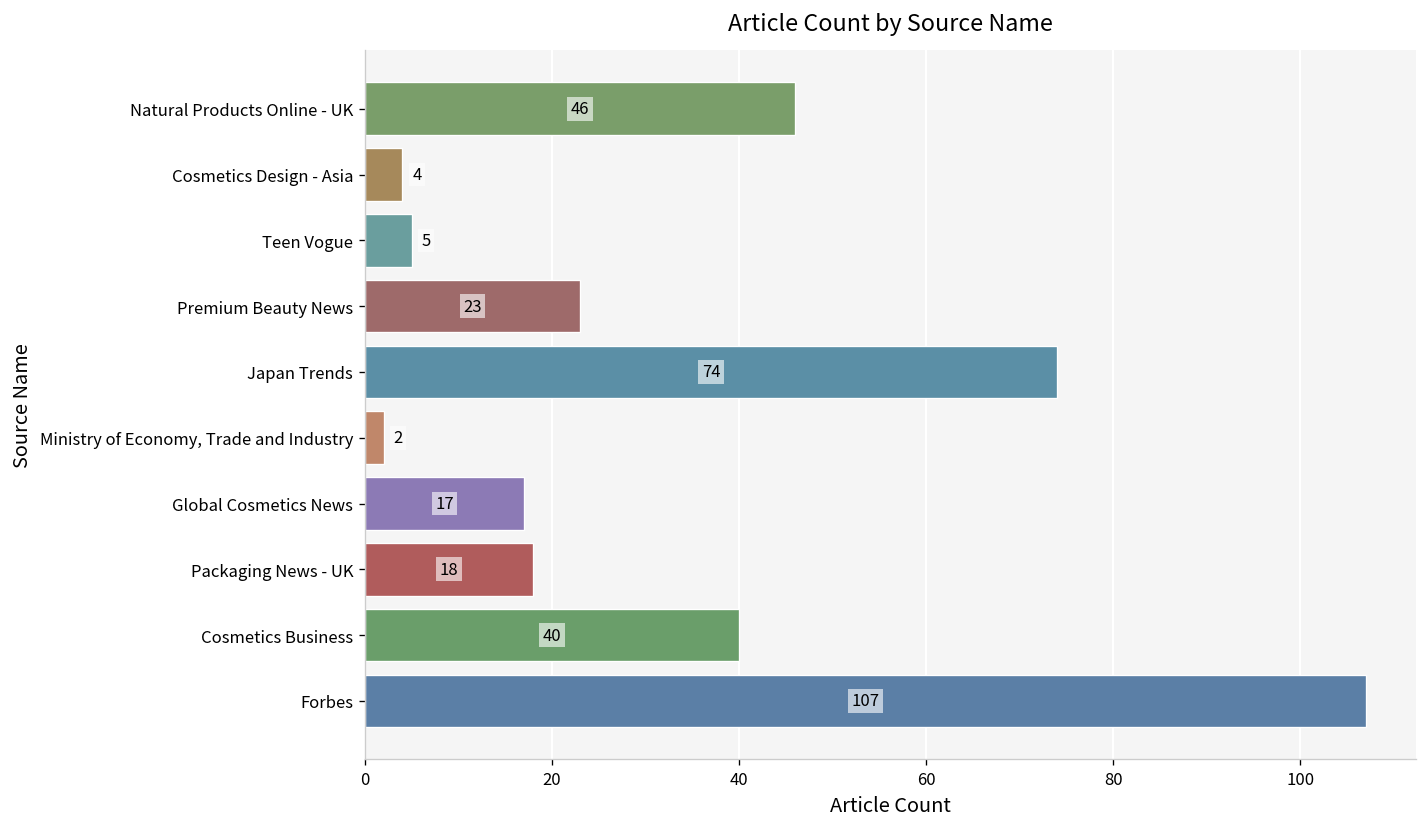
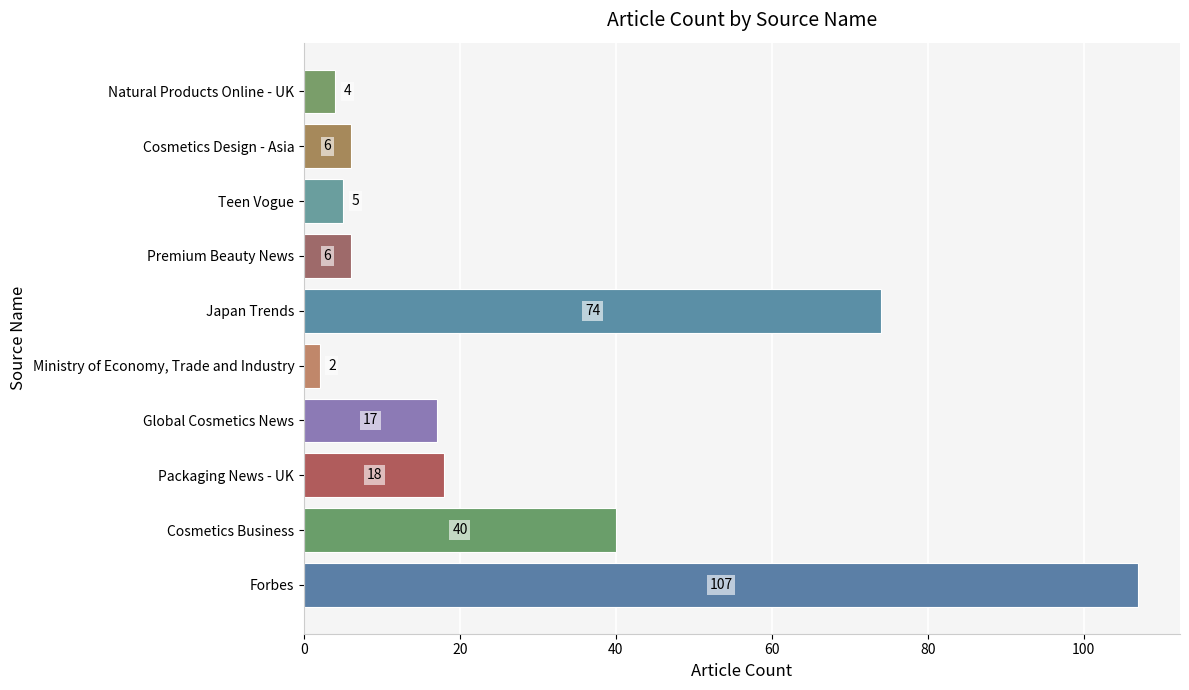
Natural Products Online - UK: 46 -> 4
Cosmetics Design - Asia: 4 -> 6
Premium Beauty News: 23 -> 6
